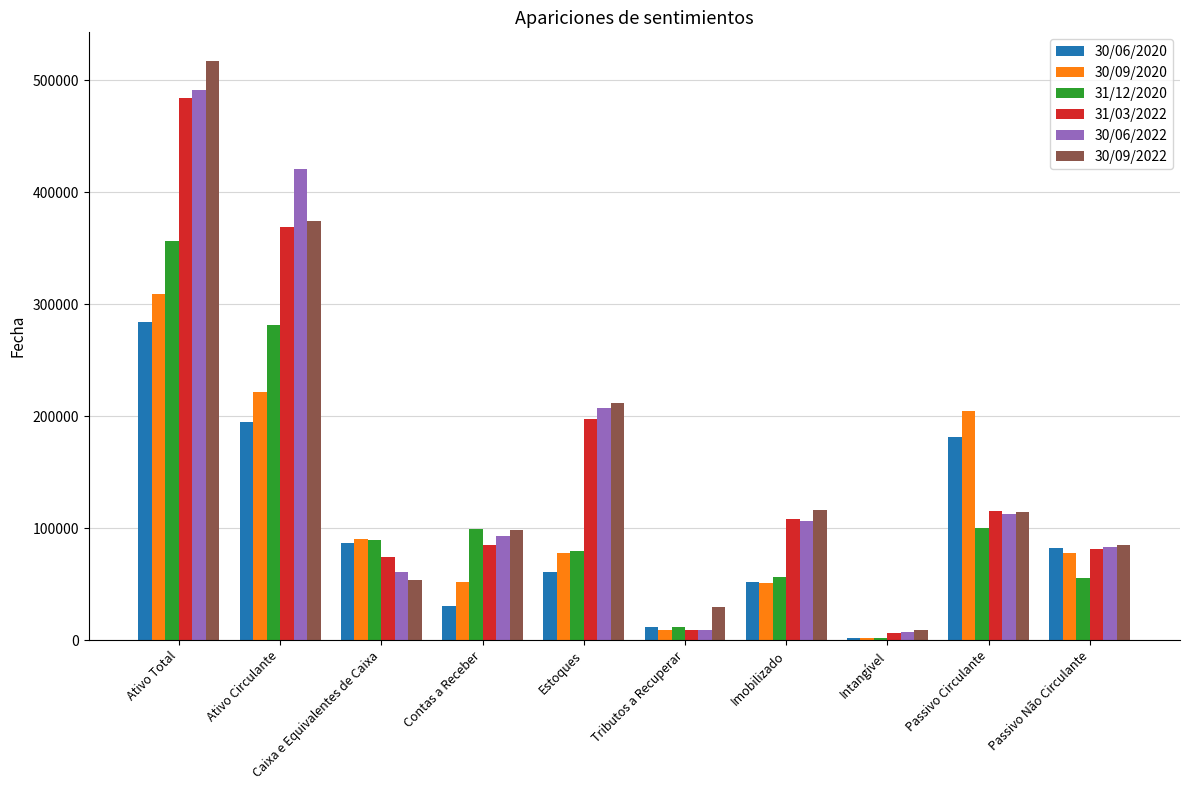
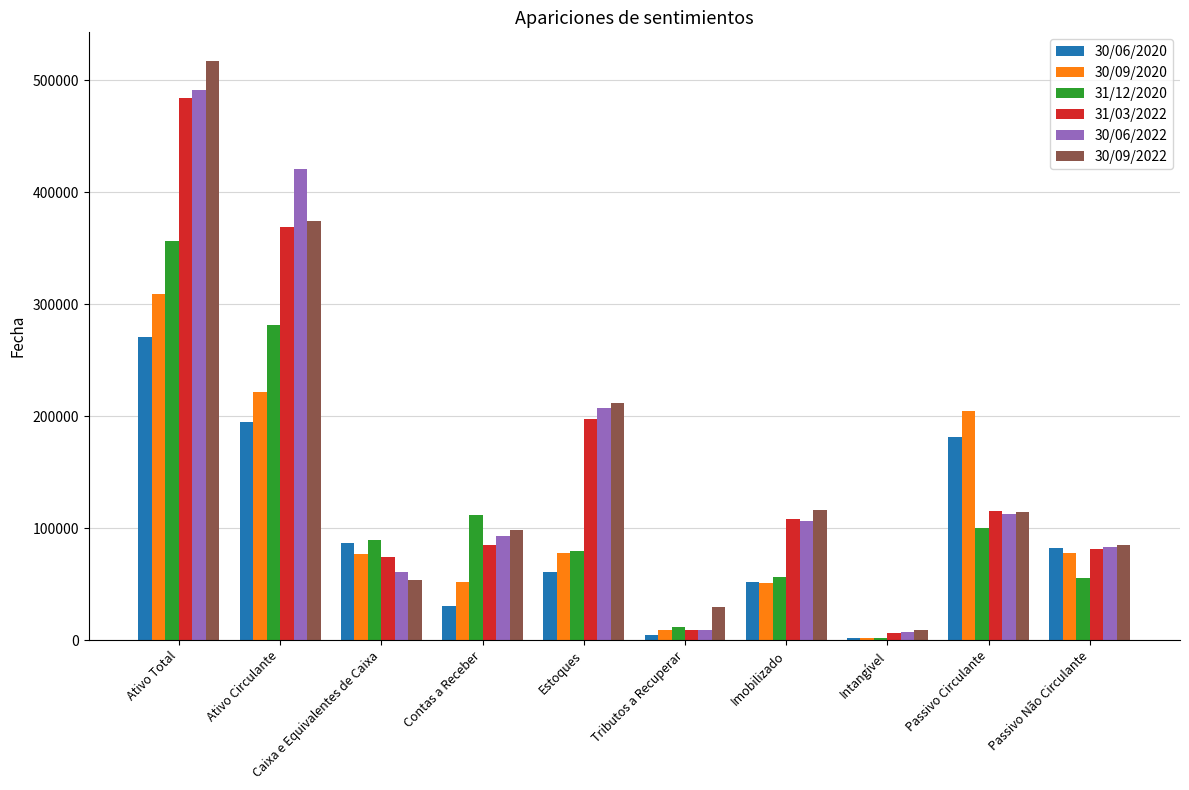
30/06/2020, Ativo Total: 284000 -> 271000
30/09/2020, Caixa e Equivalentes de Caixa: 91000 -> 77000
31/12/2020, Contas a Receber: 99000 -> 112000
30/06/2020, Tributos a Recuperar: 11000 -> 4000
